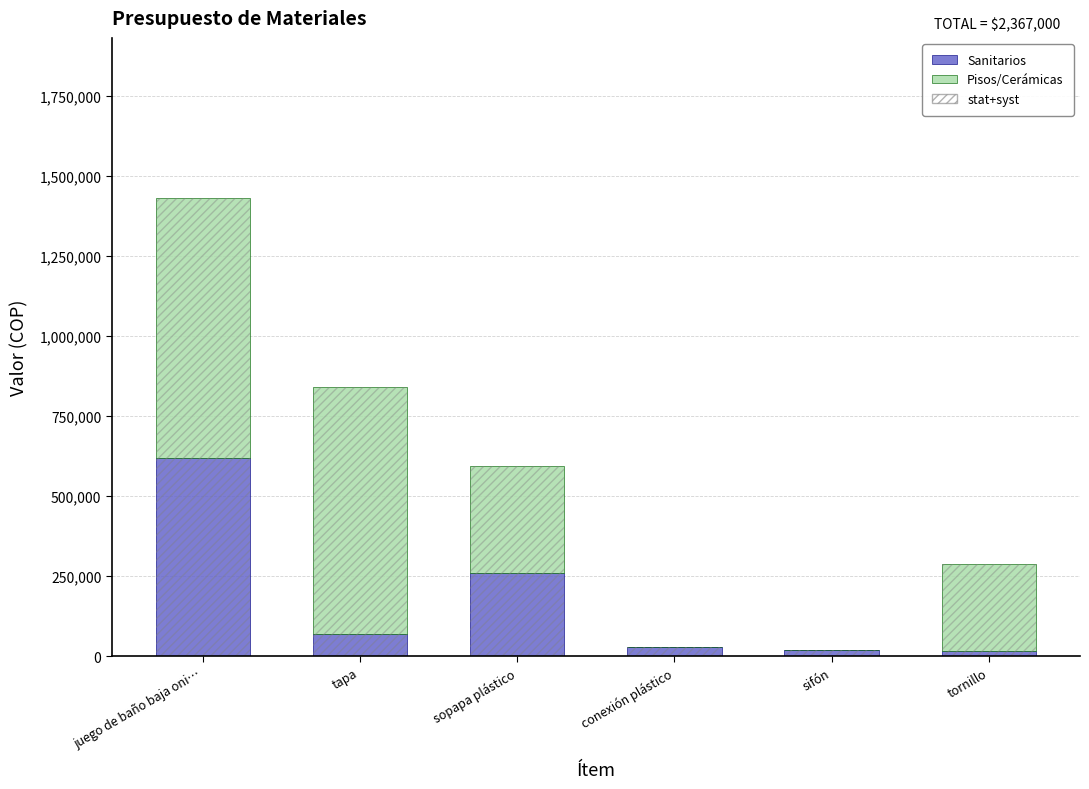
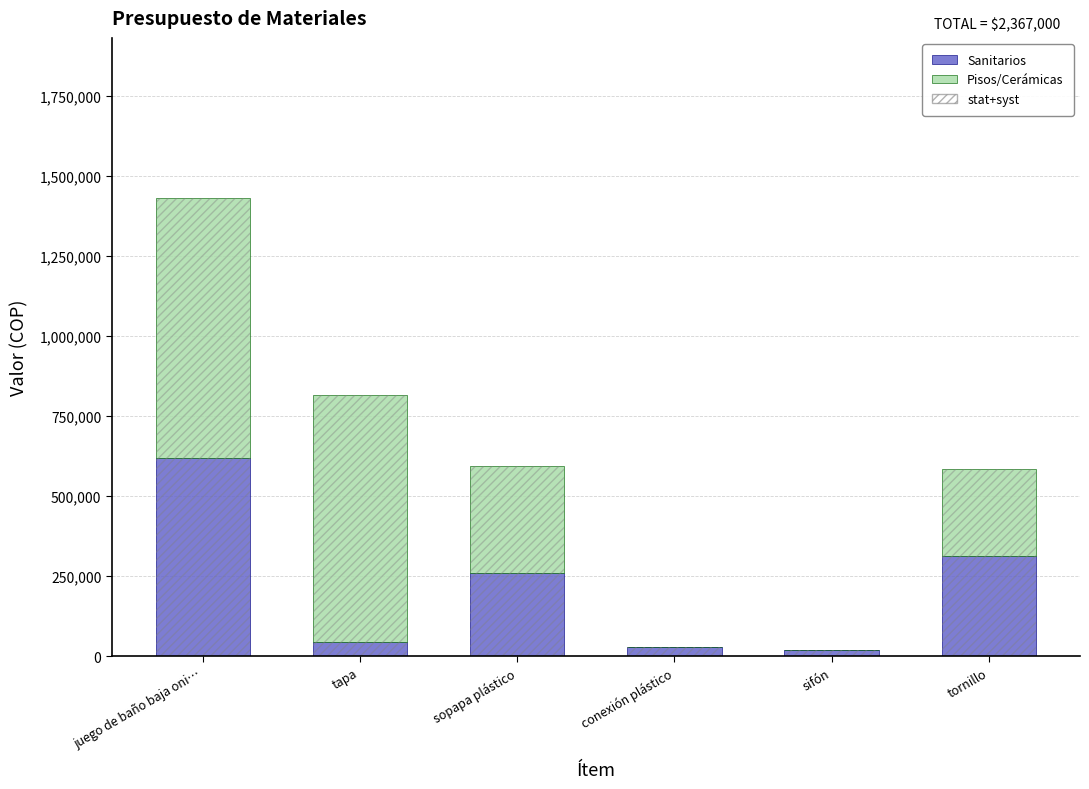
Sanitarios, tapa: 70,000 -> 40,000
Sanitarios, tornillo: 20,000 -> 310,000
